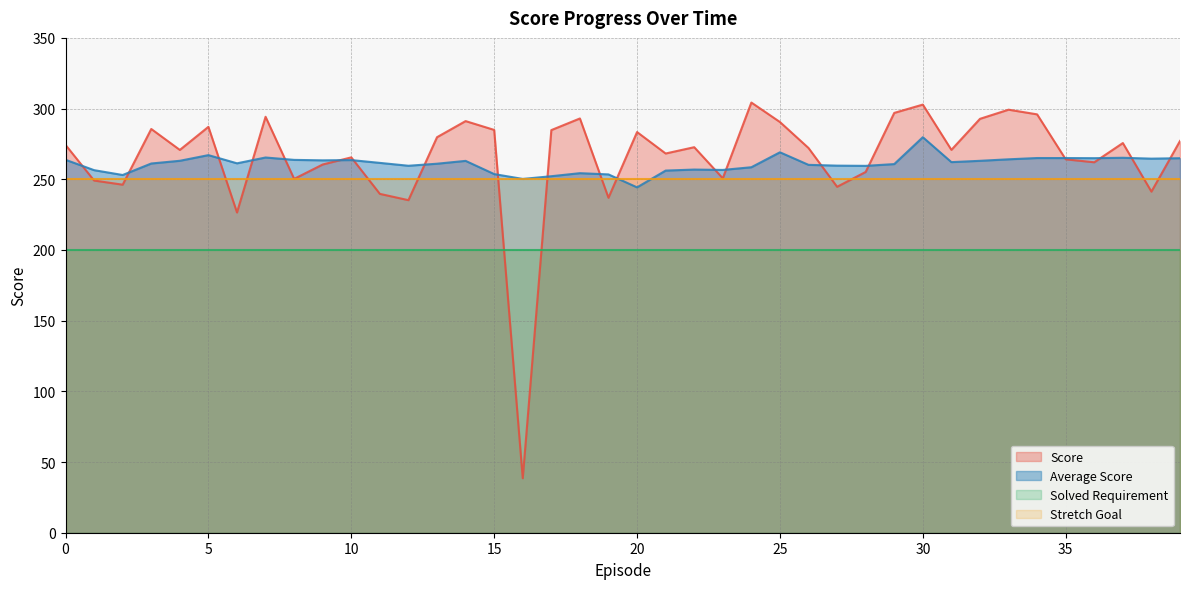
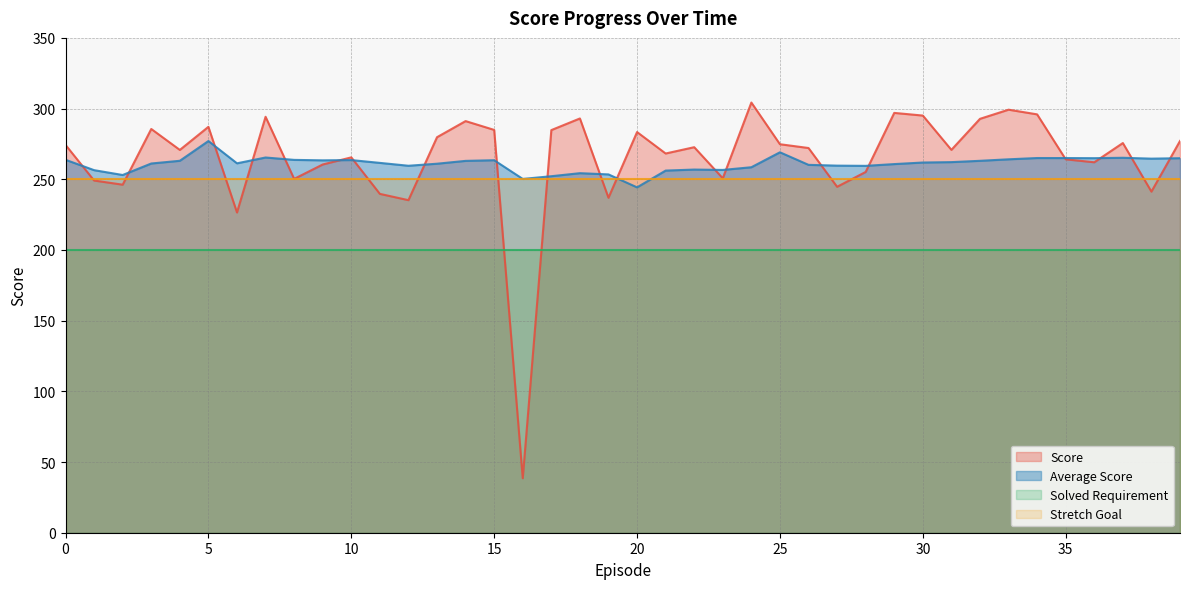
Average Score, 5: 267 -> 277
Average Score, 15: 254 -> 263
Score, 25: 290 -> 275
Score, 30: 303 -> 295
Average Score, 30: 280 -> 262
